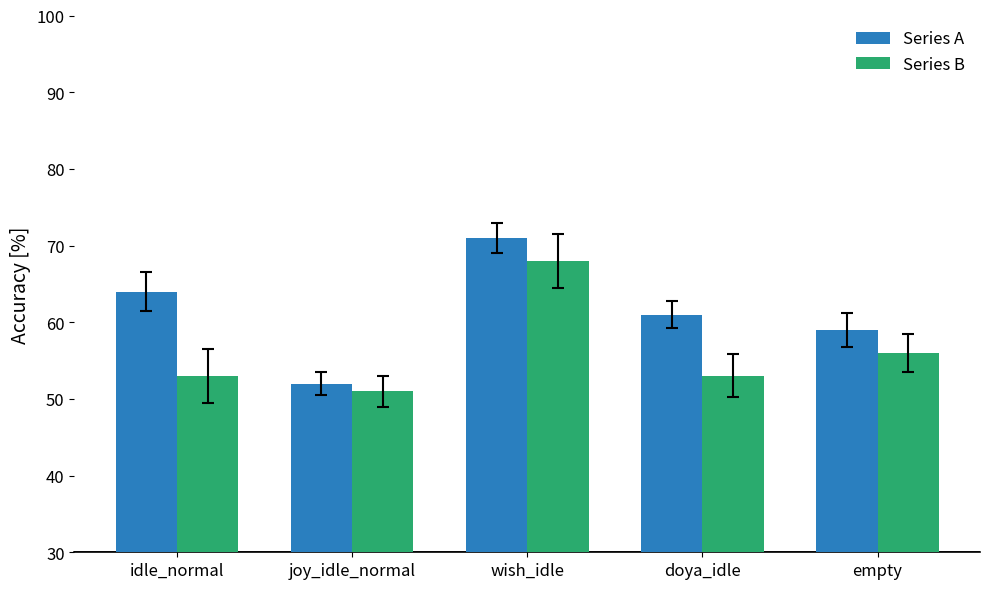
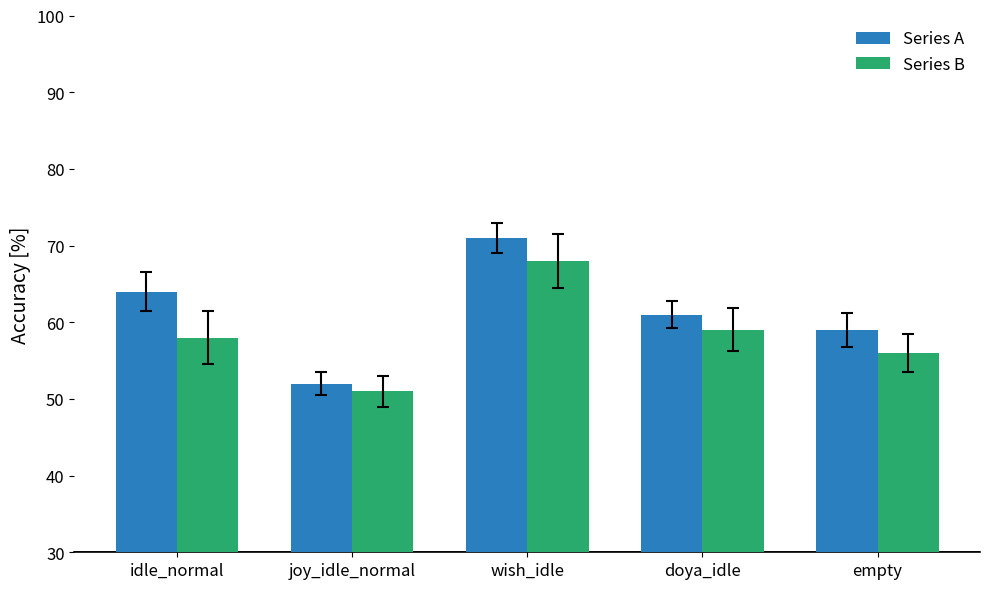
Series B, idle_normal: 53 -> 58
Series B, doya_idle: 53 -> 59
